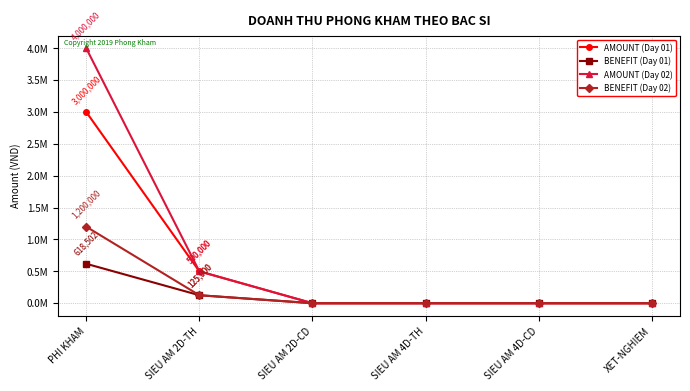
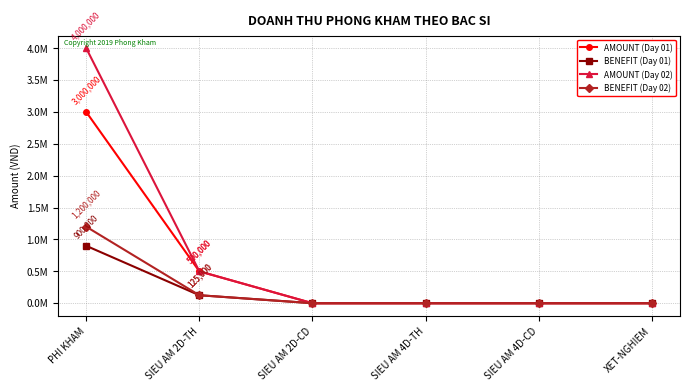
BENEFIT (Day 01), PHI KHAM: 618,502 -> 900,000
